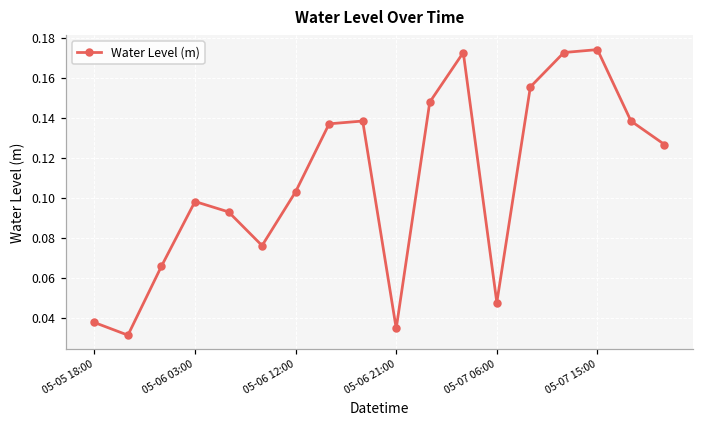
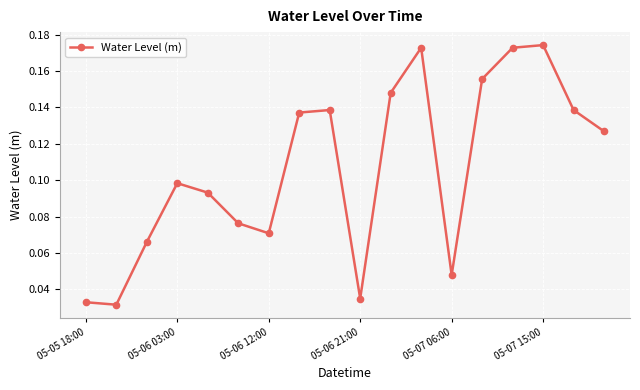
05-05 18:00: 0.038 -> 0.033
05-06 12:00: 0.103 -> 0.071
